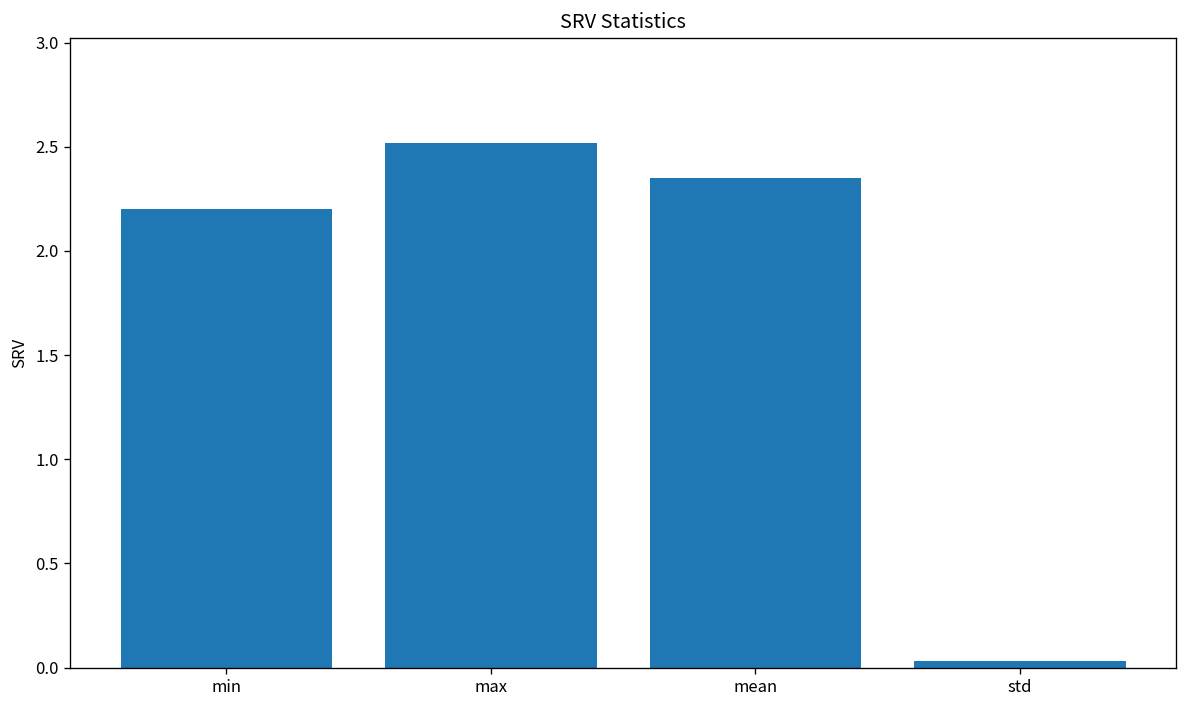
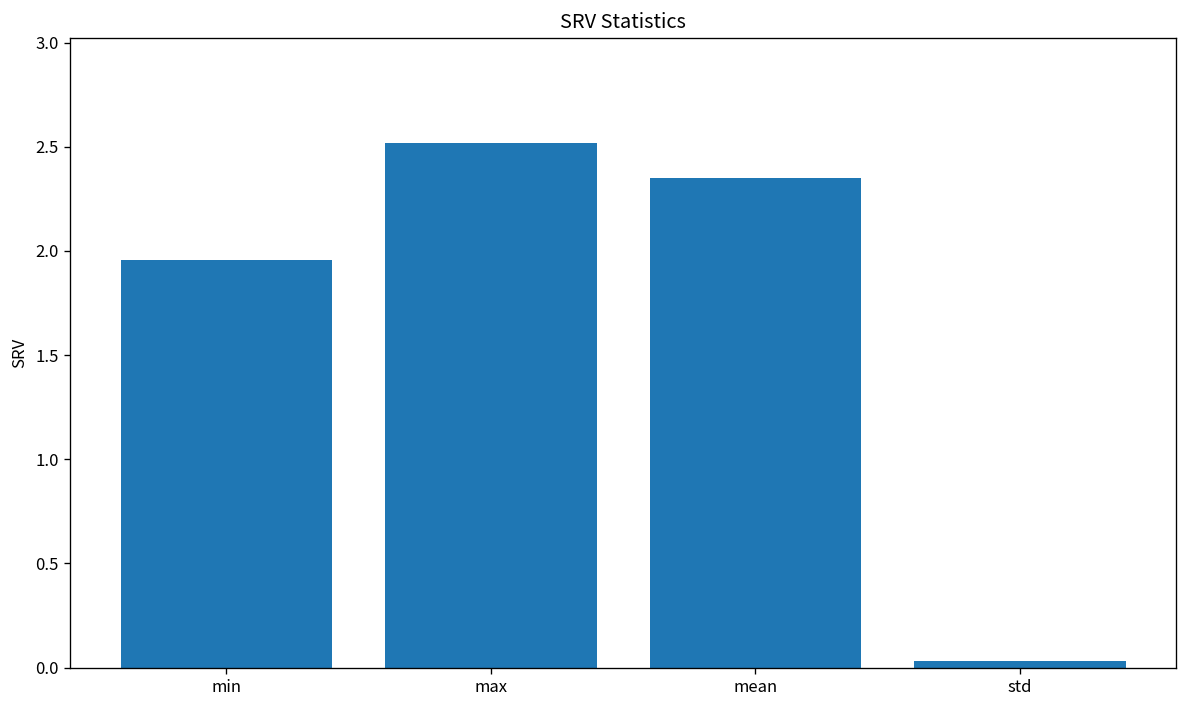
min: 2.20 -> 1.96
